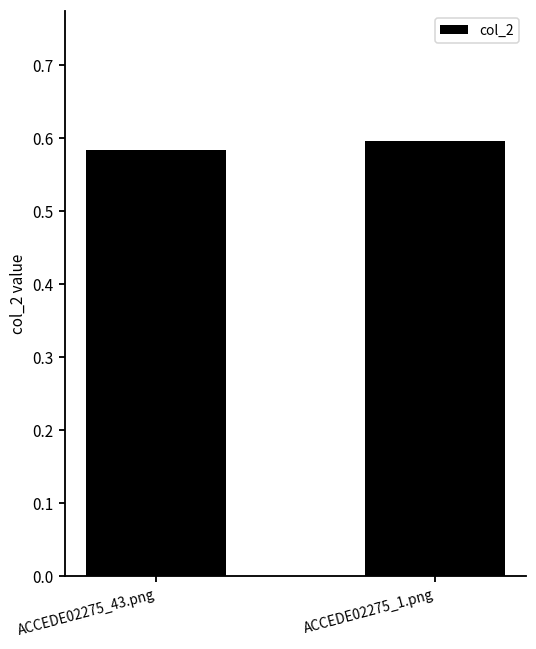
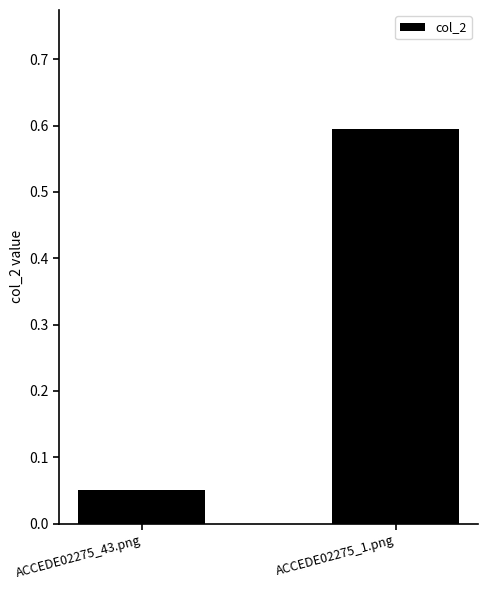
ACCEDE02275_43.png: 0.58 -> 0.05
